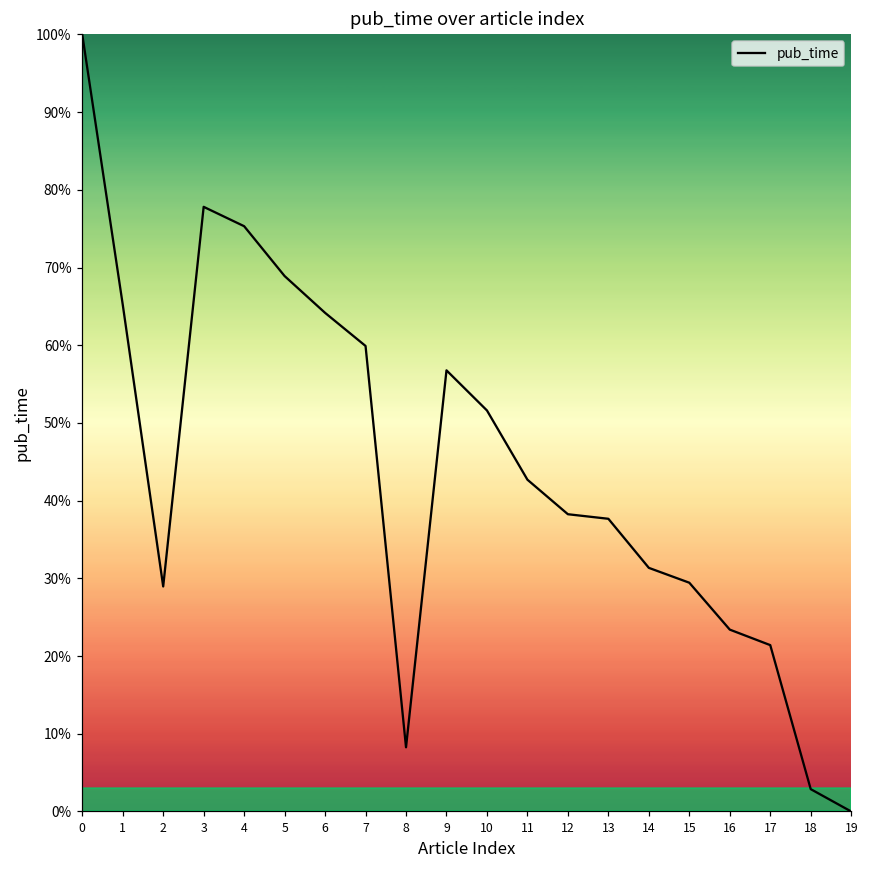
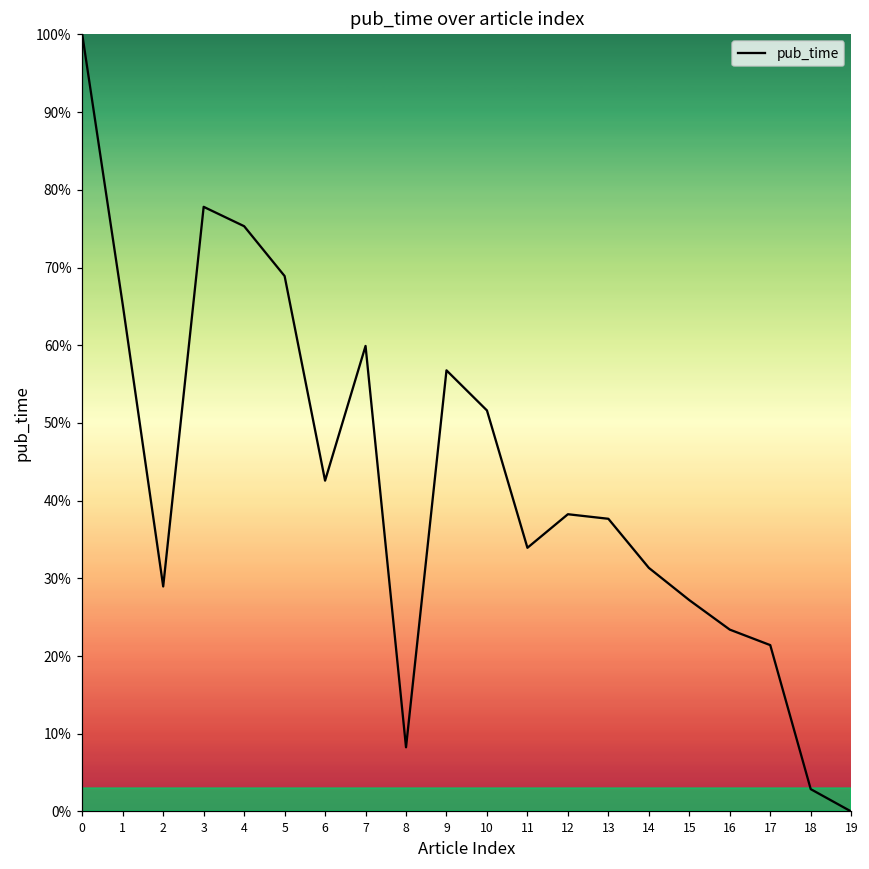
6: 64% -> 43%
11: 43% -> 34%
15: 29% -> 27%
